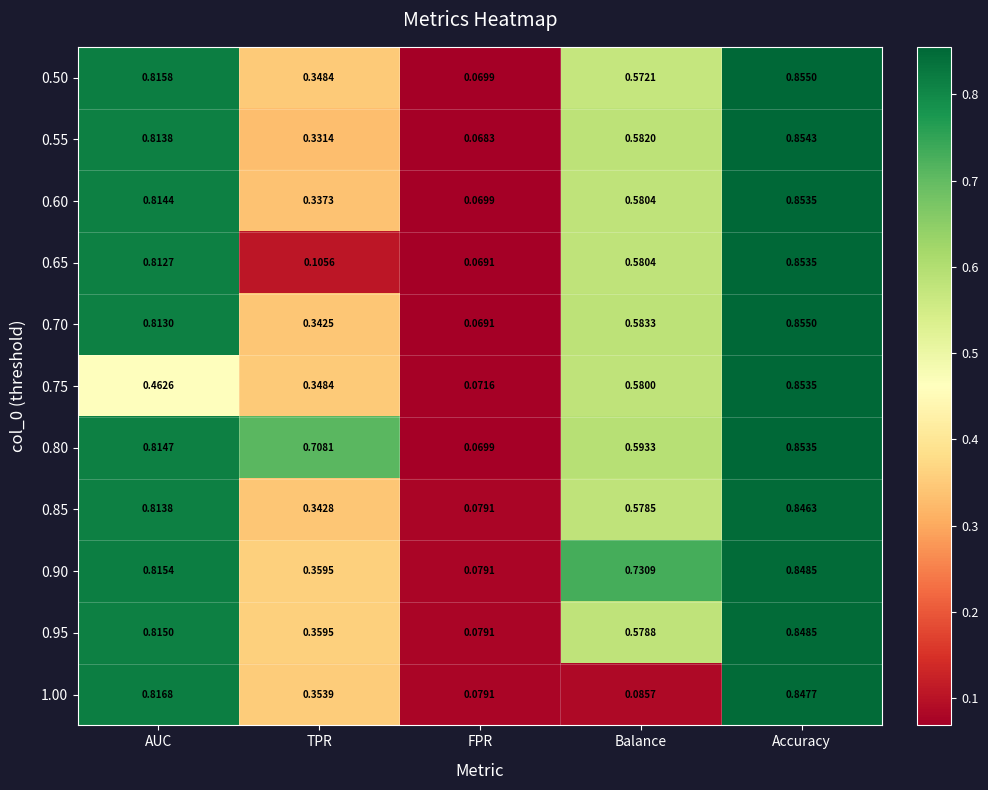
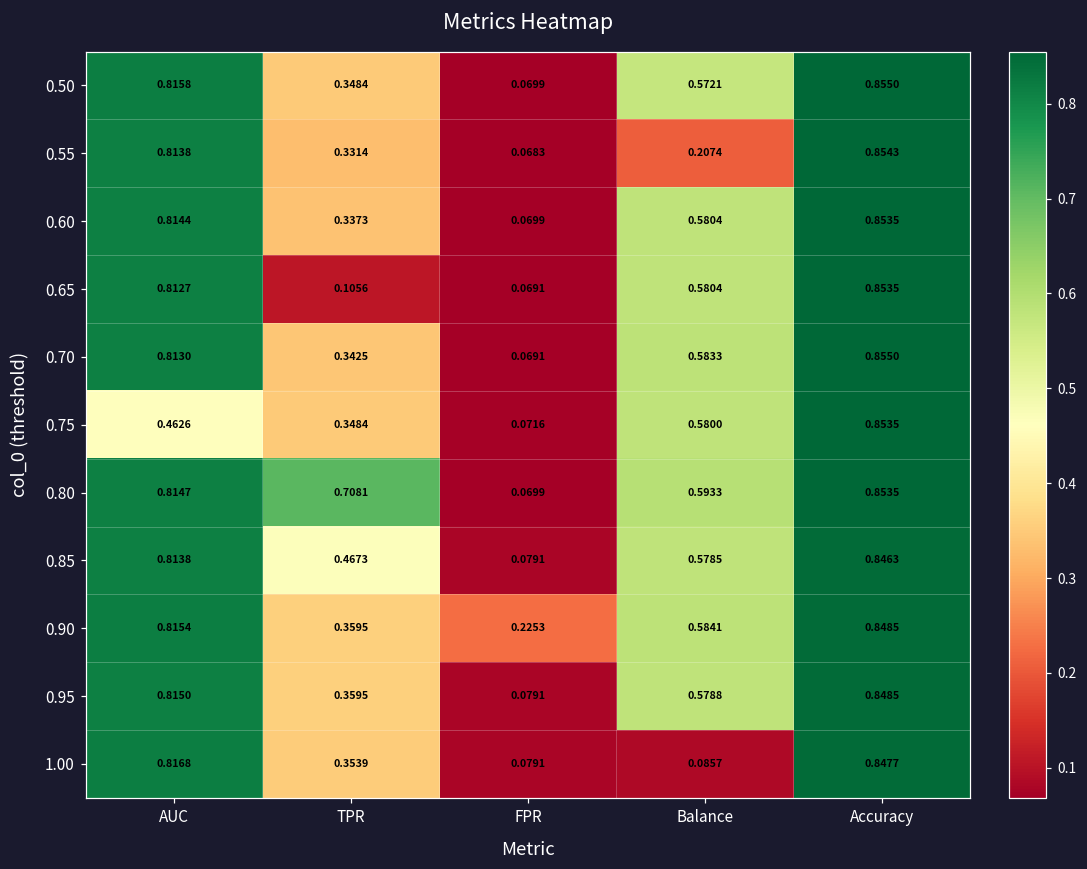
0.55, Balance: 0.5820 -> 0.2074
0.85, TPR: 0.3428 -> 0.4673
0.90, FPR: 0.0791 -> 0.2253
0.90, Balance: 0.7309 -> 0.5841
